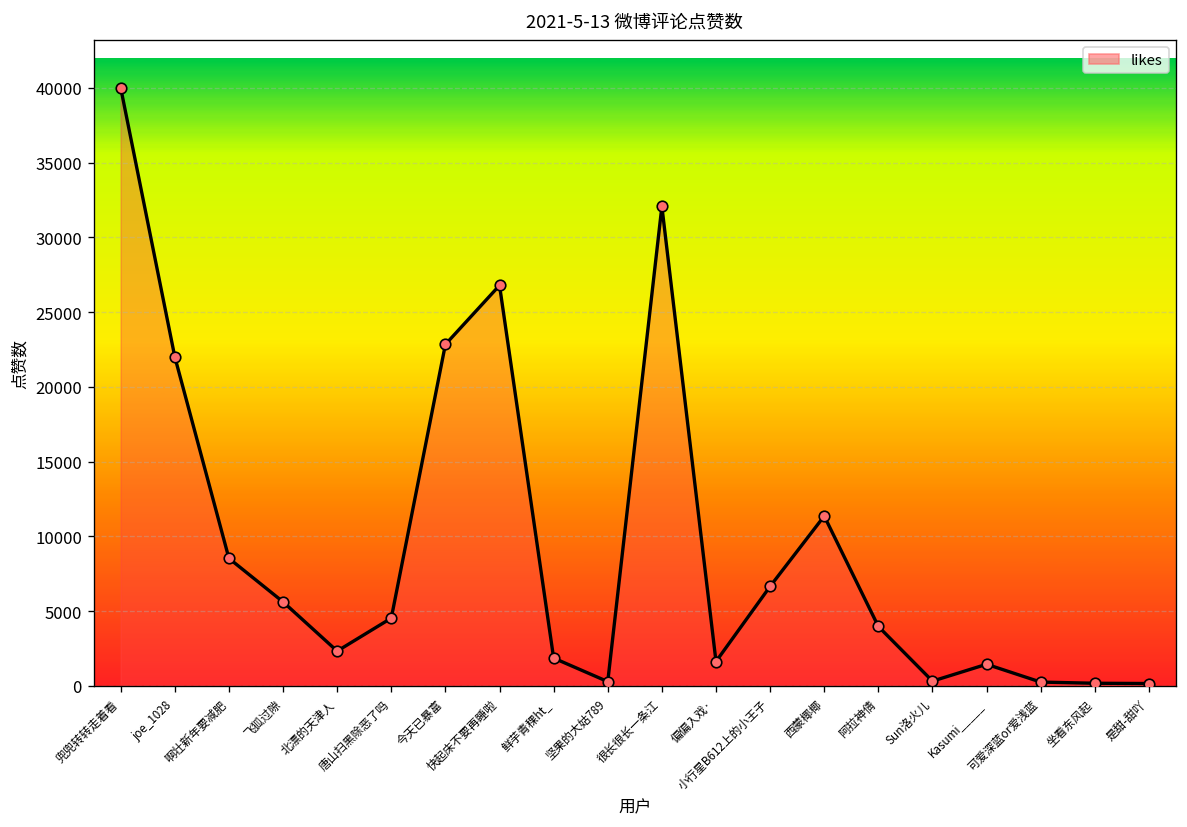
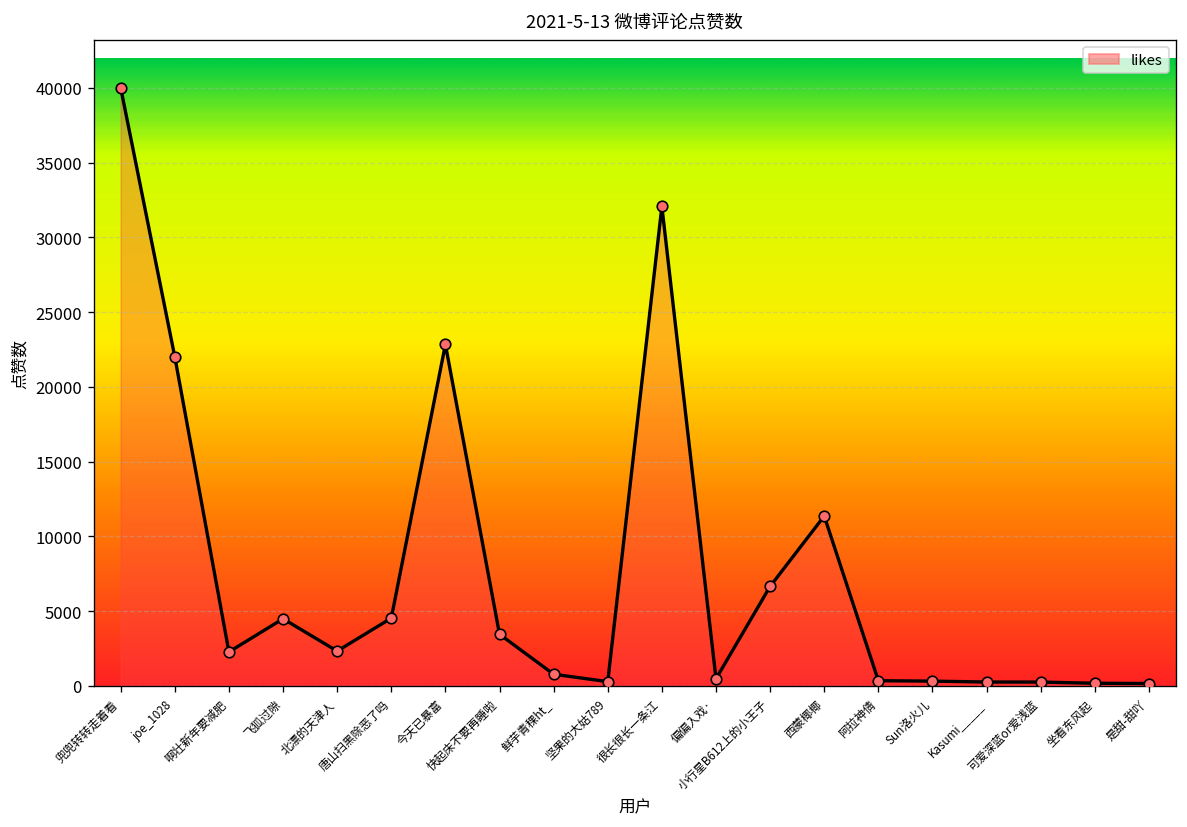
啊壮新年要减肥: 8500 -> 2300
飞狐过隙: 5600 -> 4500
快起床不要再睡啦: 26800 -> 3400
鲜芋青稞ht_: 1900 -> 800
偏偏入戏·: 1600 -> 500
阿拉神倩: 4000 -> 300
Kasumi_____: 1400 -> 300
